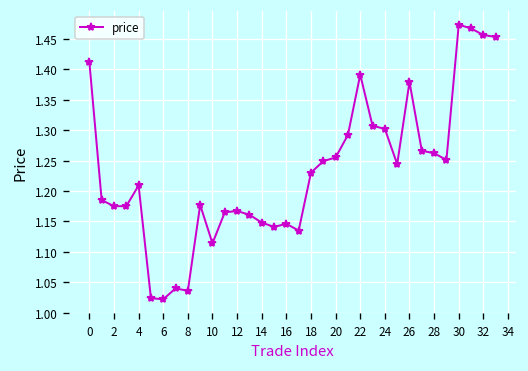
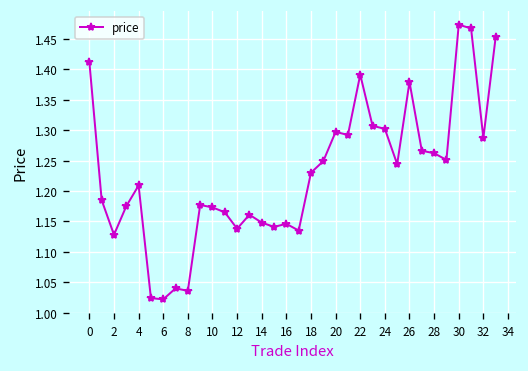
2: 1.18 -> 1.13
10: 1.11 -> 1.17
12: 1.17 -> 1.14
20: 1.26 -> 1.30
32: 1.46 -> 1.29
